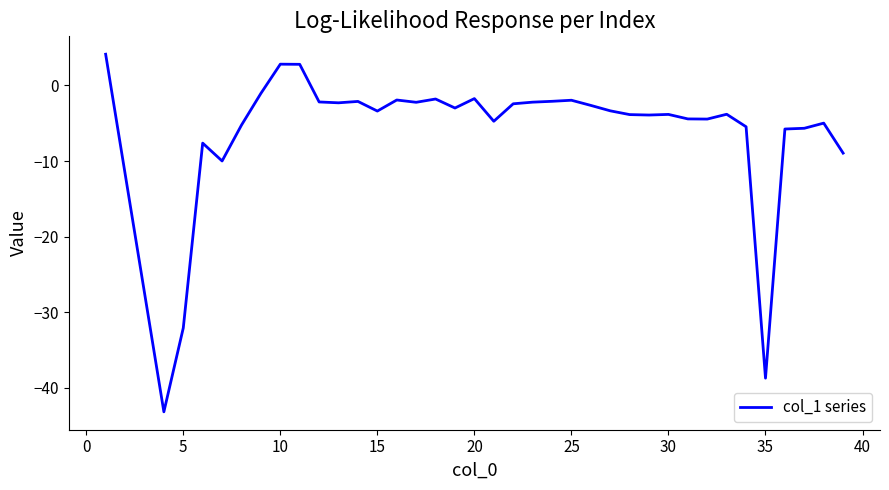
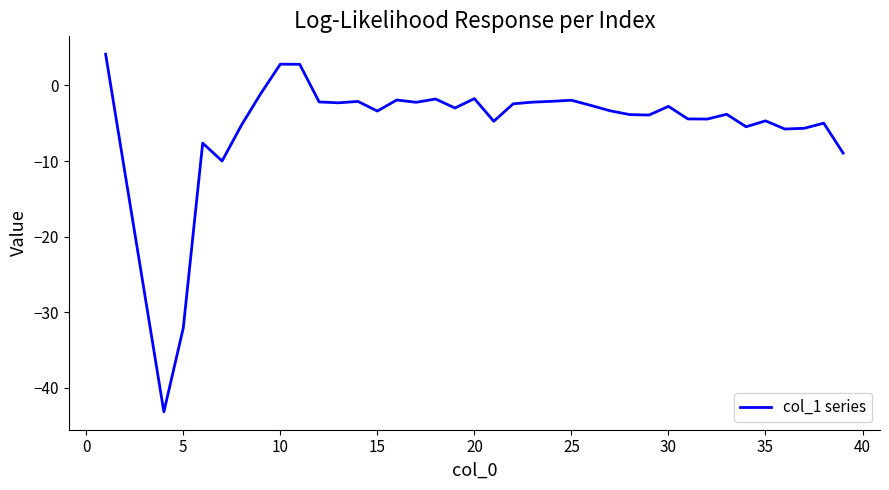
30: -4 -> -3
35: -39 -> -5
